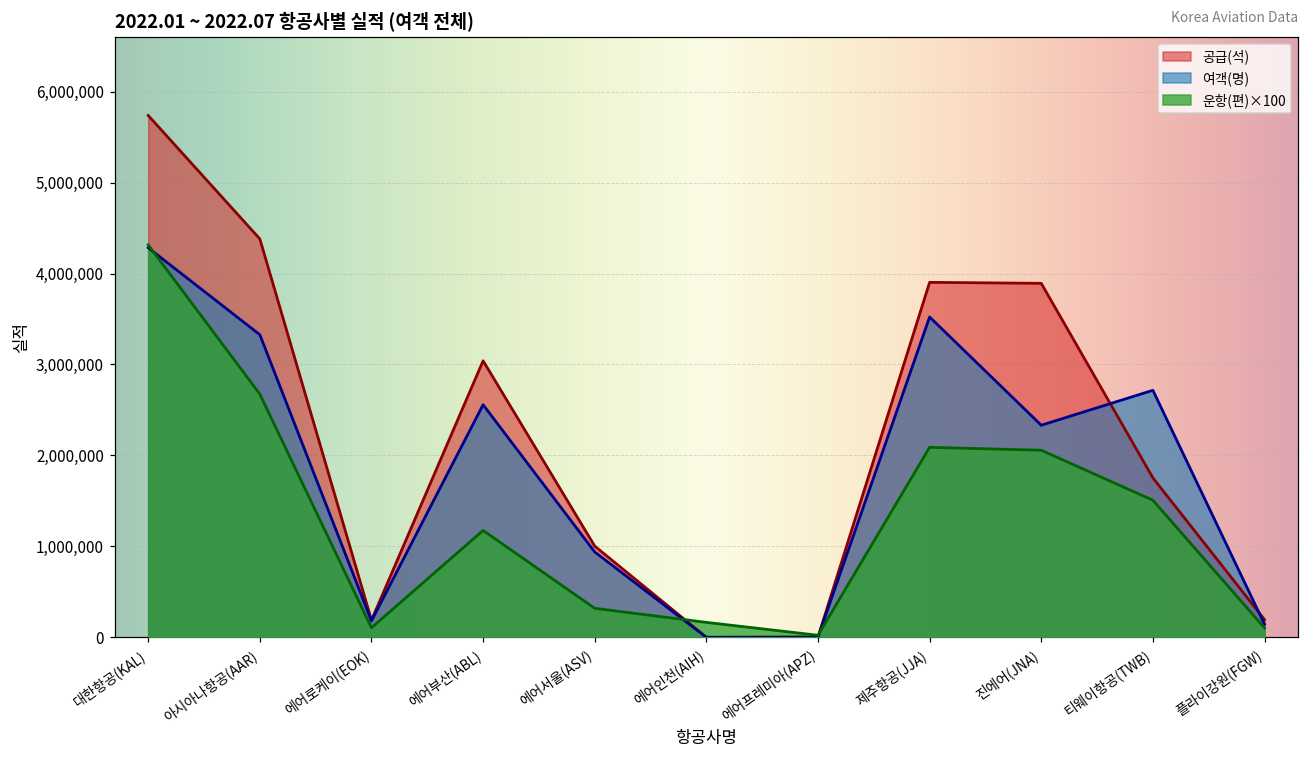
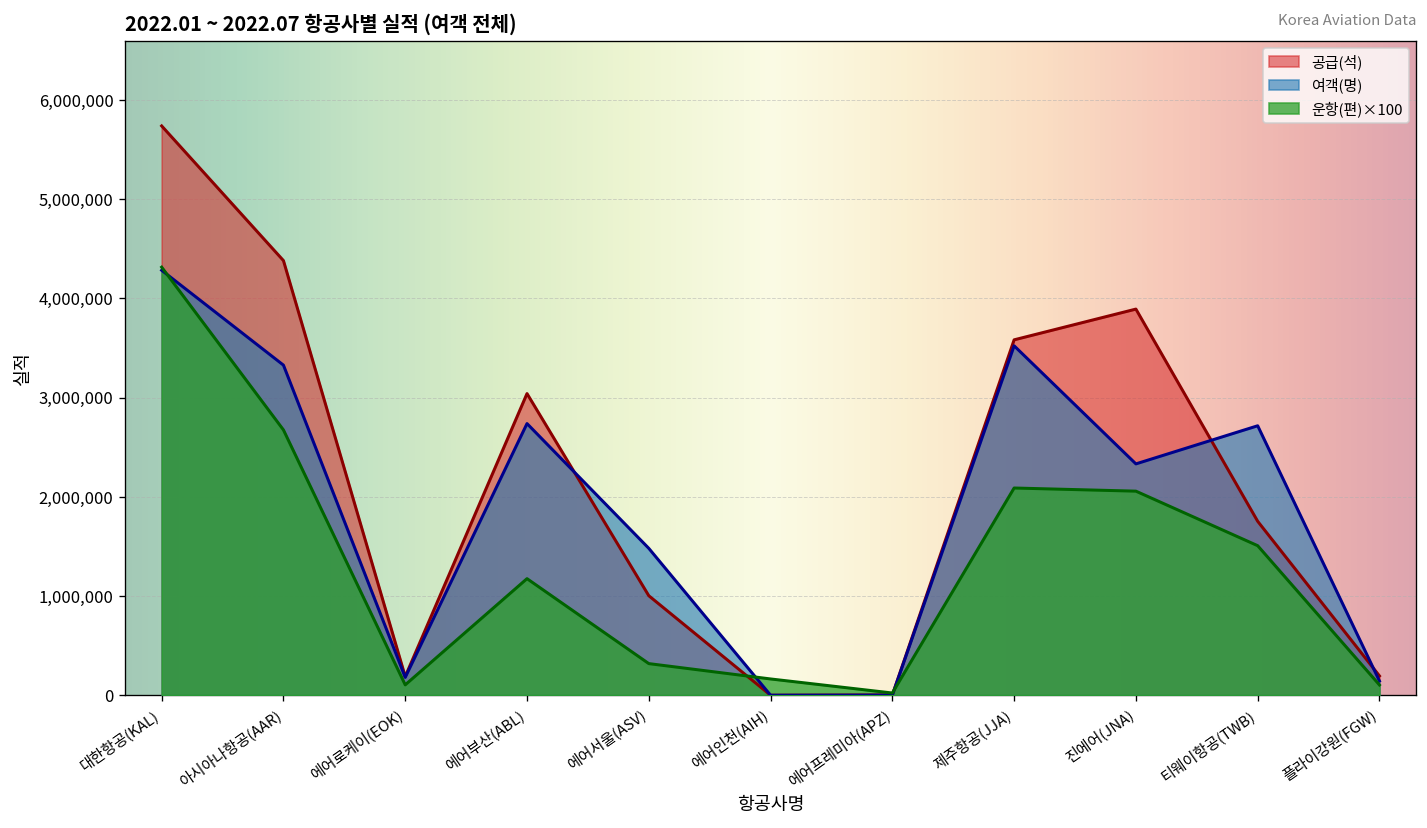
여객(명), 에어부산(ABL): 2,600,000 -> 2,700,000
여객(명), 에어서울(ASV): 900,000 -> 1,500,000
공급(석), 제주항공(JJA): 3,900,000 -> 3,600,000
